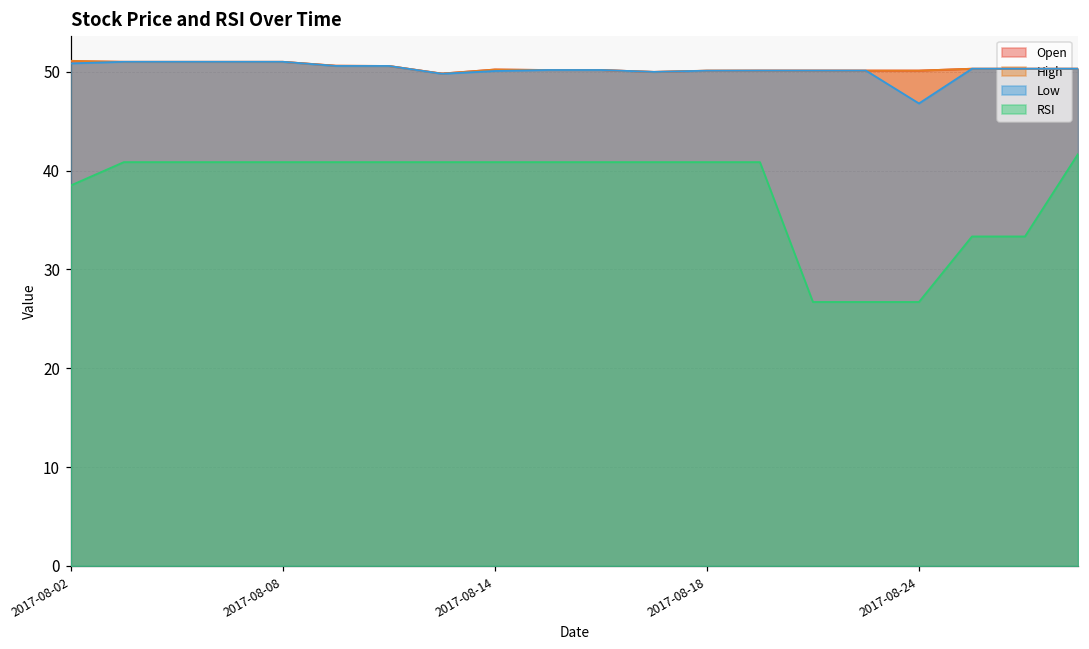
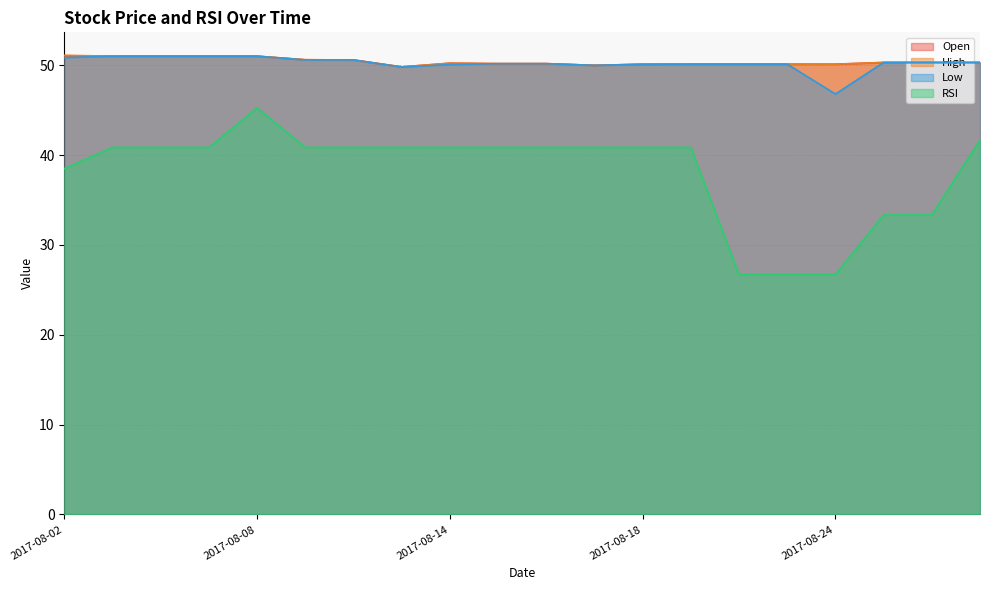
RSI, 2017-08-08: 41 -> 45
